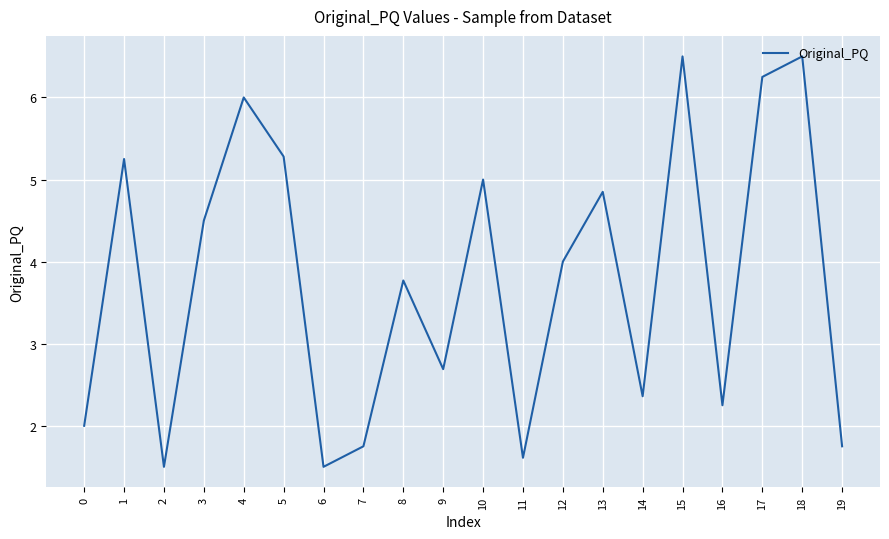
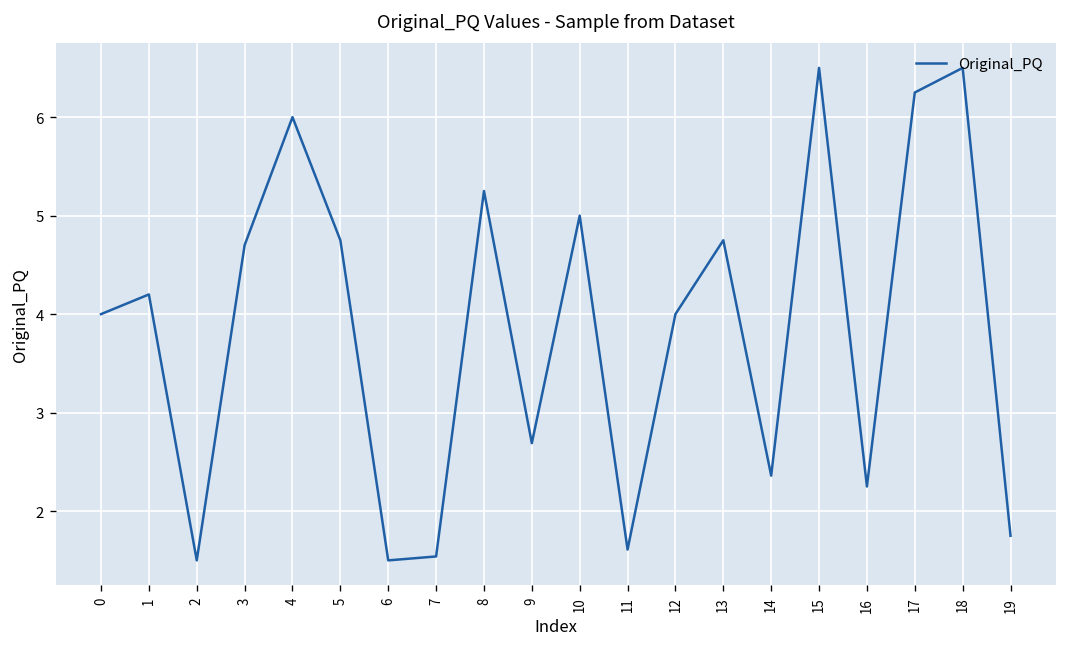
0: 2 -> 4
1: 5.3 -> 4.2
3: 4.5 -> 4.7
5: 5.3 -> 4.8
7: 1.8 -> 1.5
8: 3.8 -> 5.3
13: 4.9 -> 4.8
